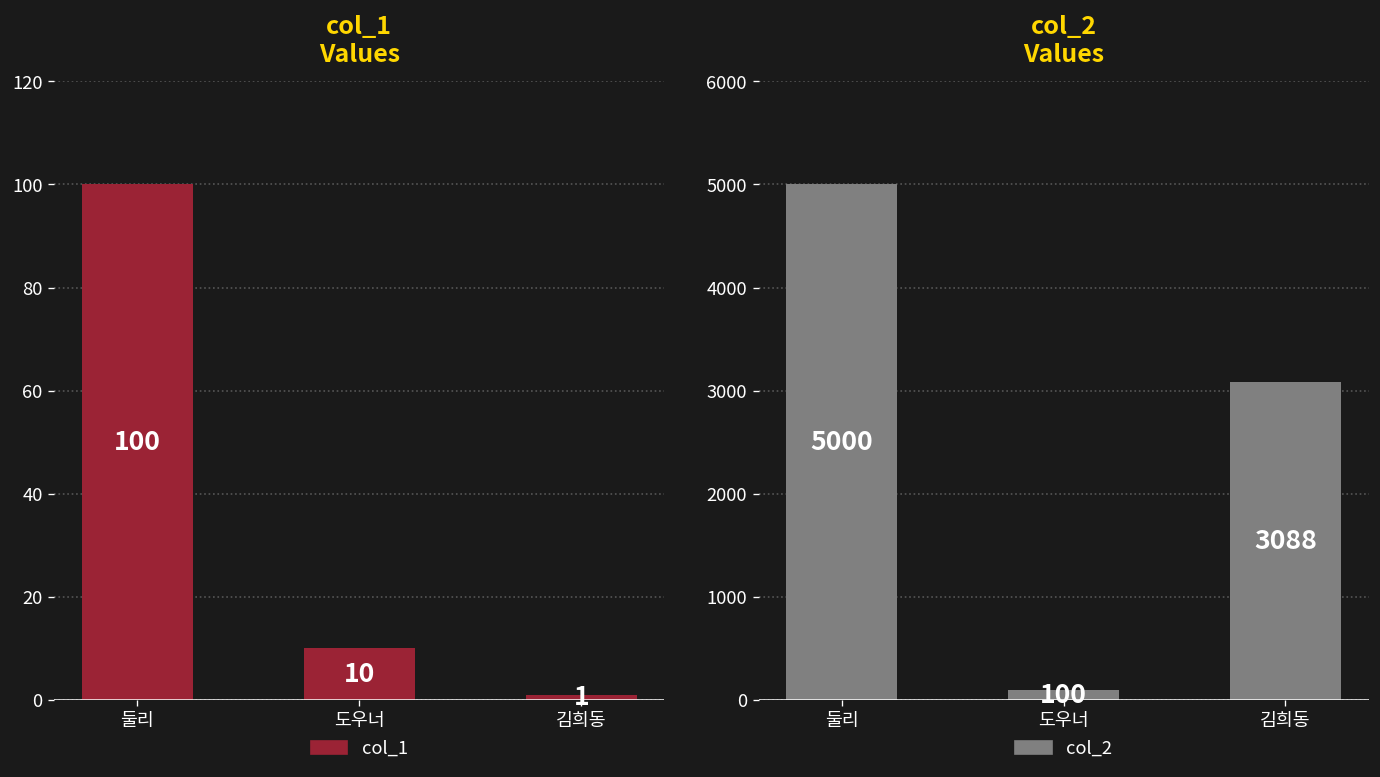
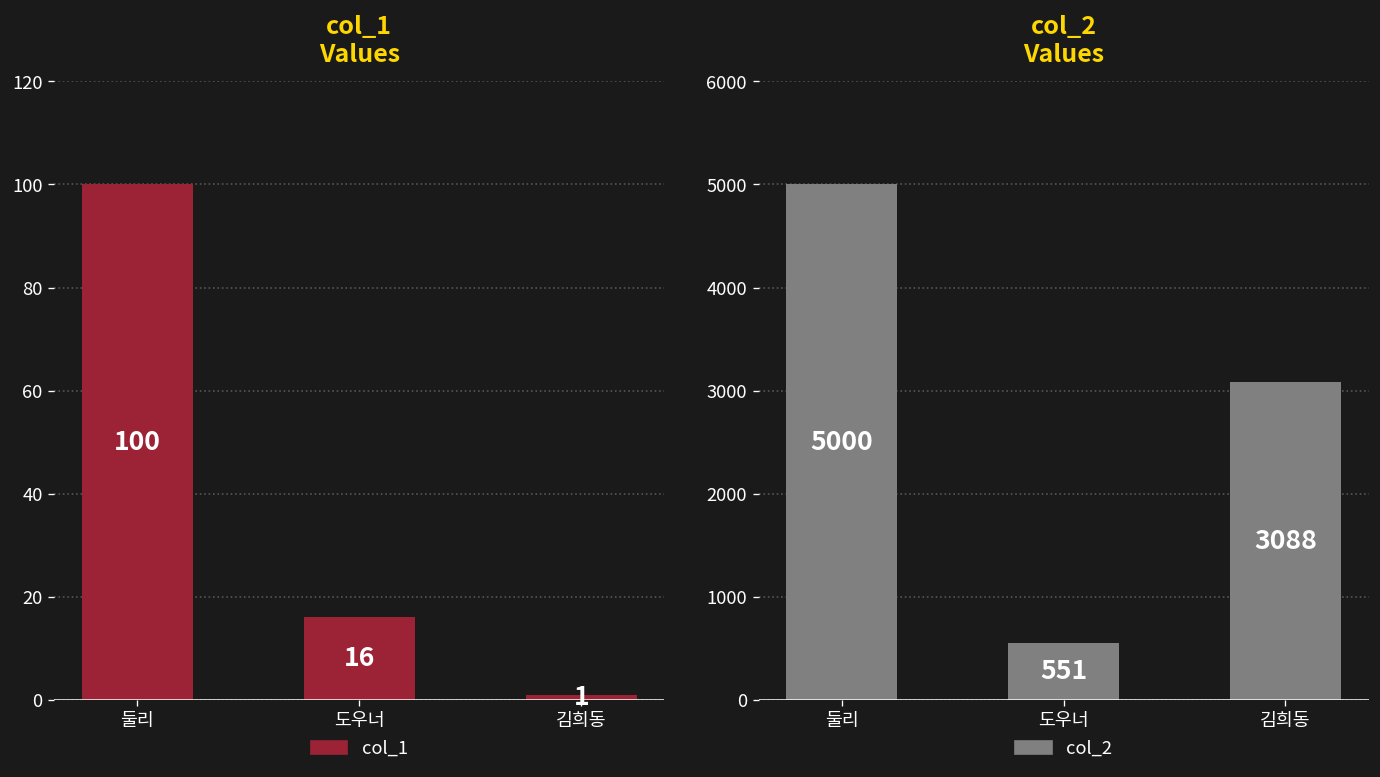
col_1 Values, 도우너: 10 -> 16
col_2 Values, 도우너: 100 -> 551
